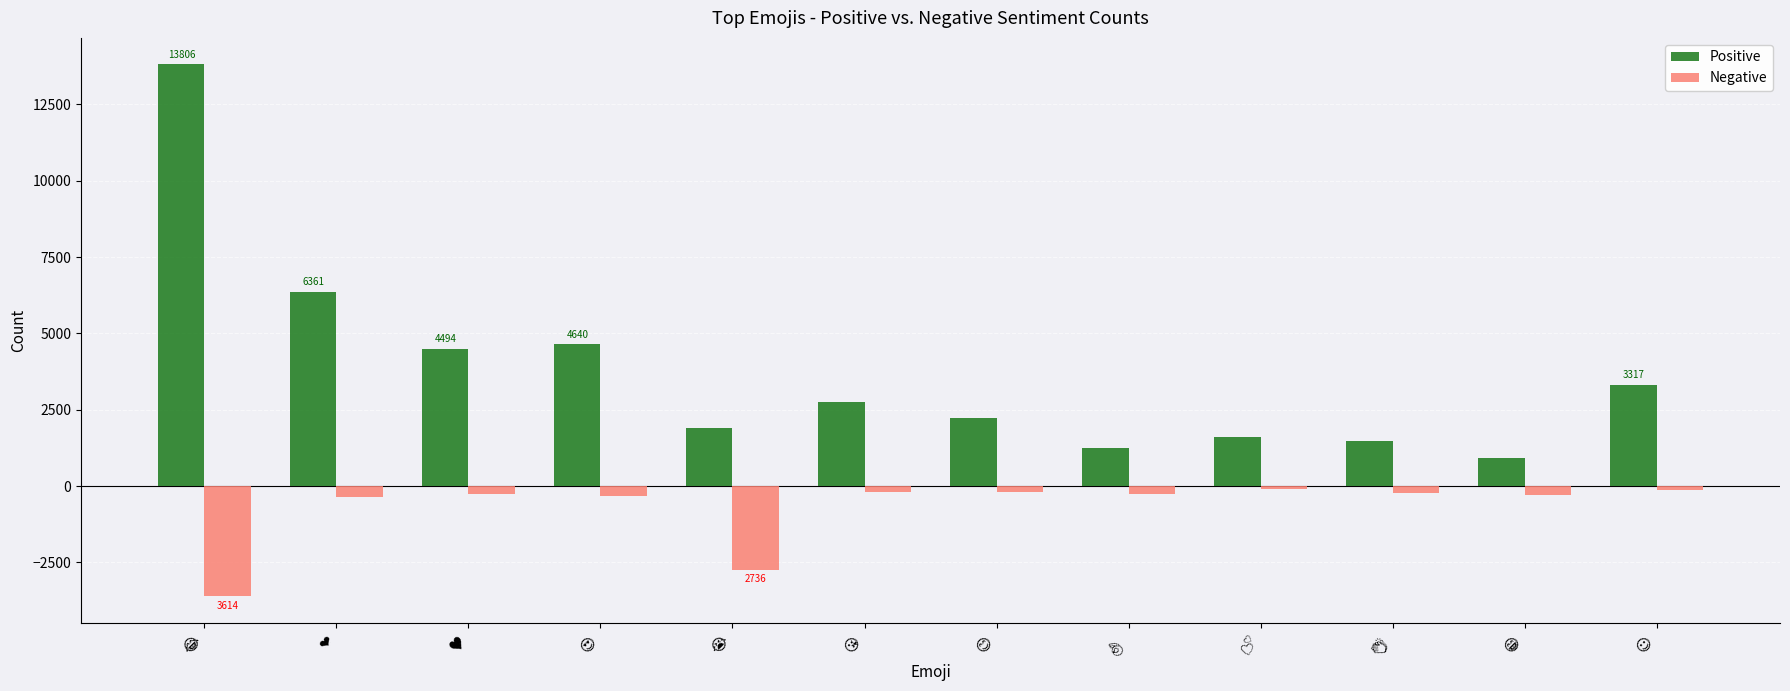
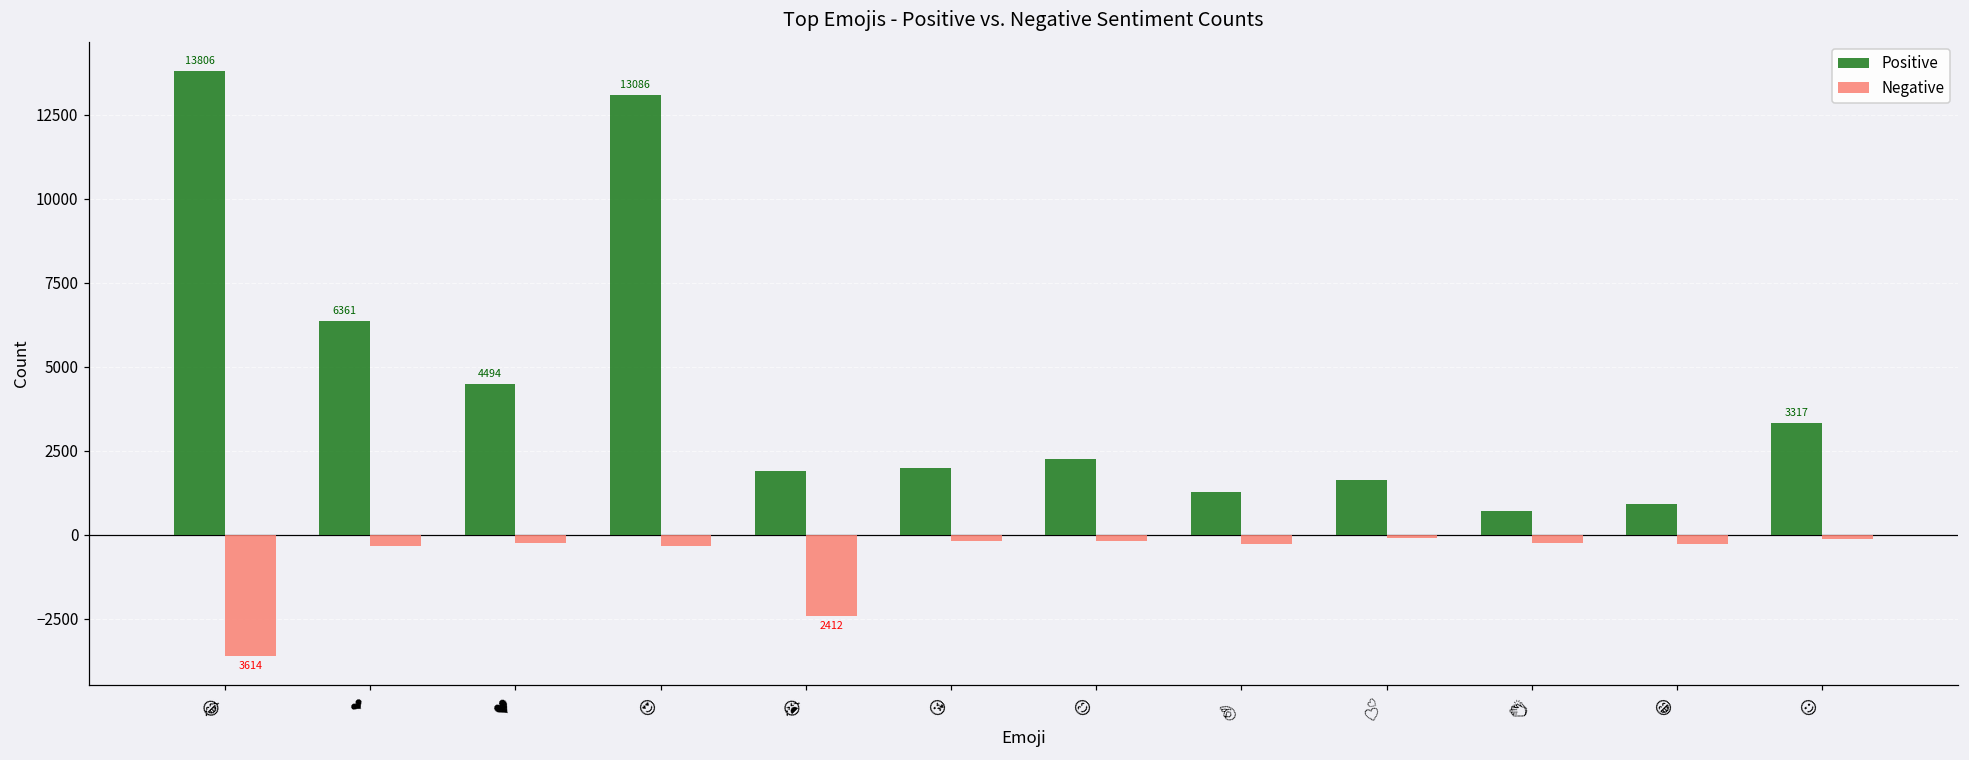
Positive, 😍: 4640 -> 13086
Negative, 😭: 2736 -> 2412
Positive, 😘: 2800 -> 2000
Positive, 👏: 1500 -> 700
